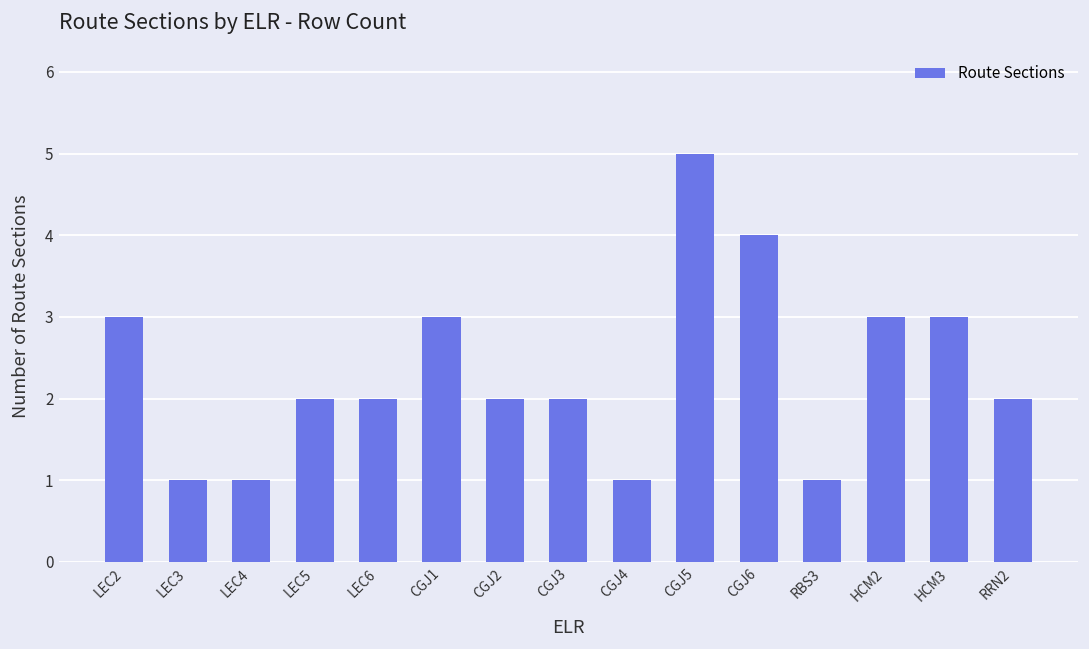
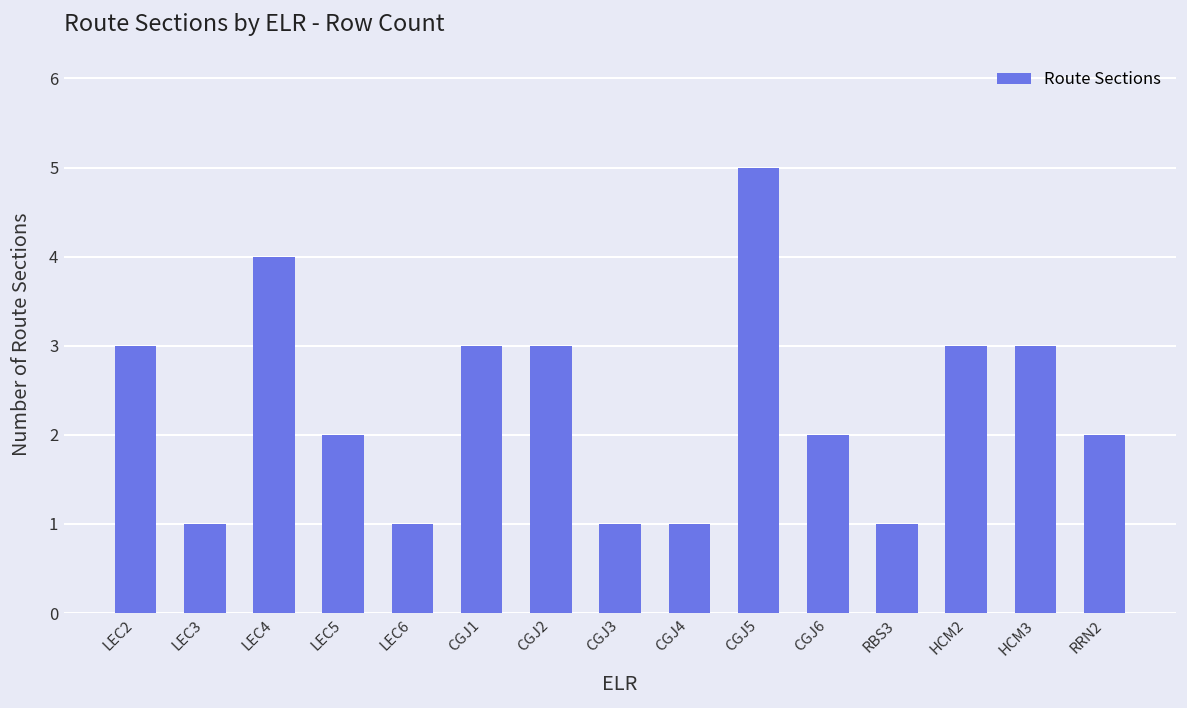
LEC4: 1 -> 4
LEC6: 2 -> 1
CGJ2: 2 -> 3
CGJ3: 2 -> 1
CGJ6: 4 -> 2
